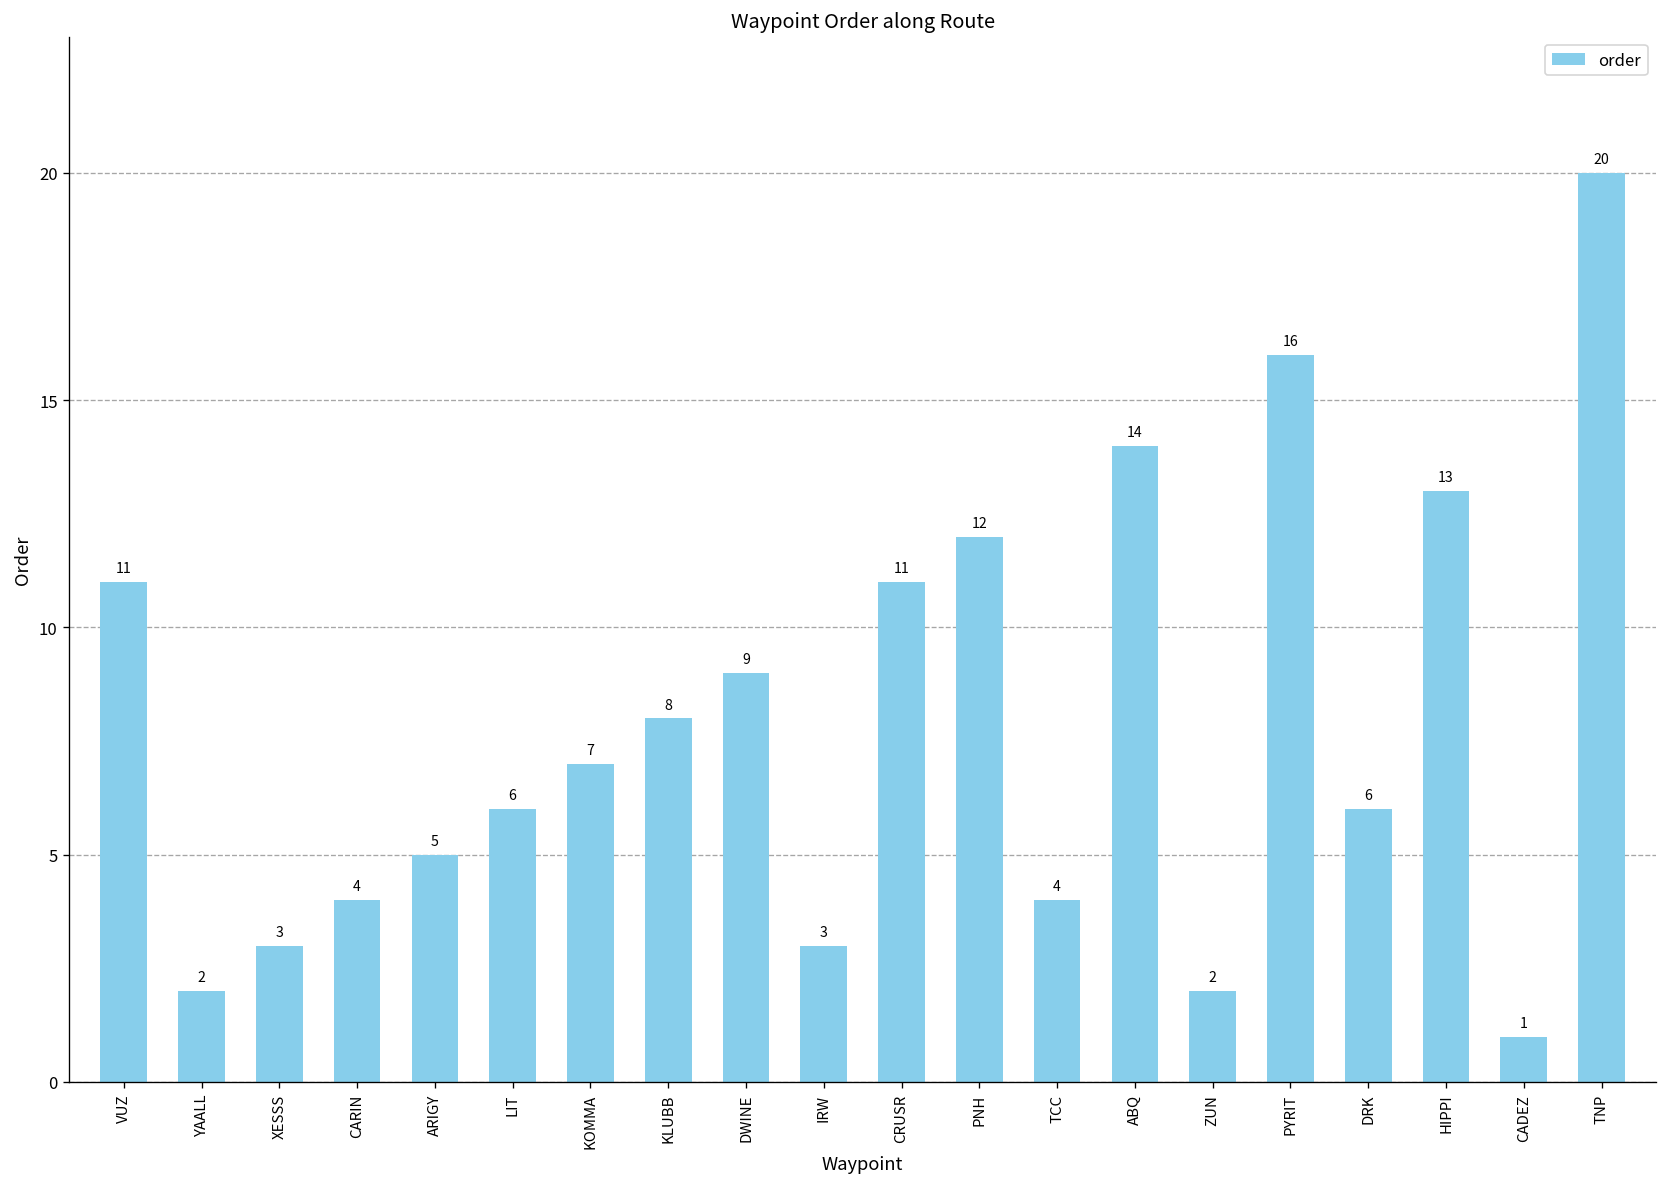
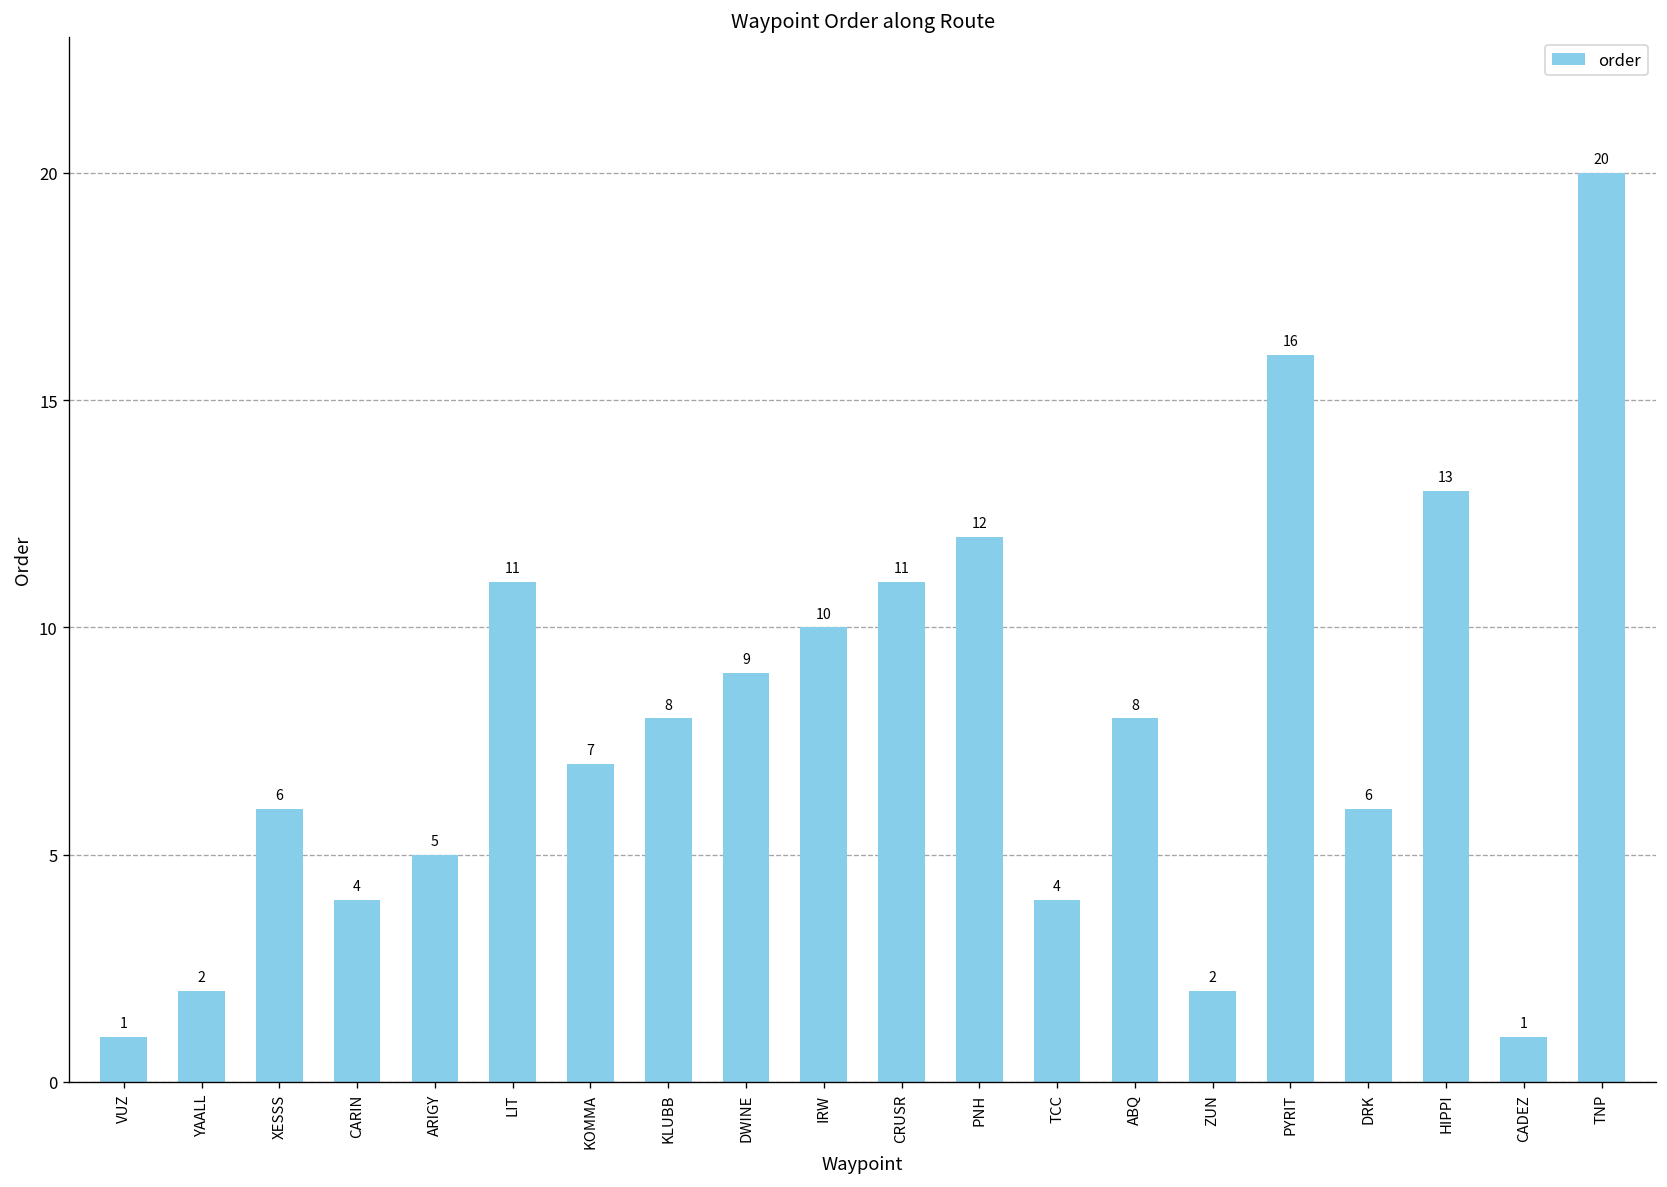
VUZ: 11 -> 1
XESSS: 3 -> 6
LIT: 6 -> 11
IRW: 3 -> 10
ABQ: 14 -> 8
